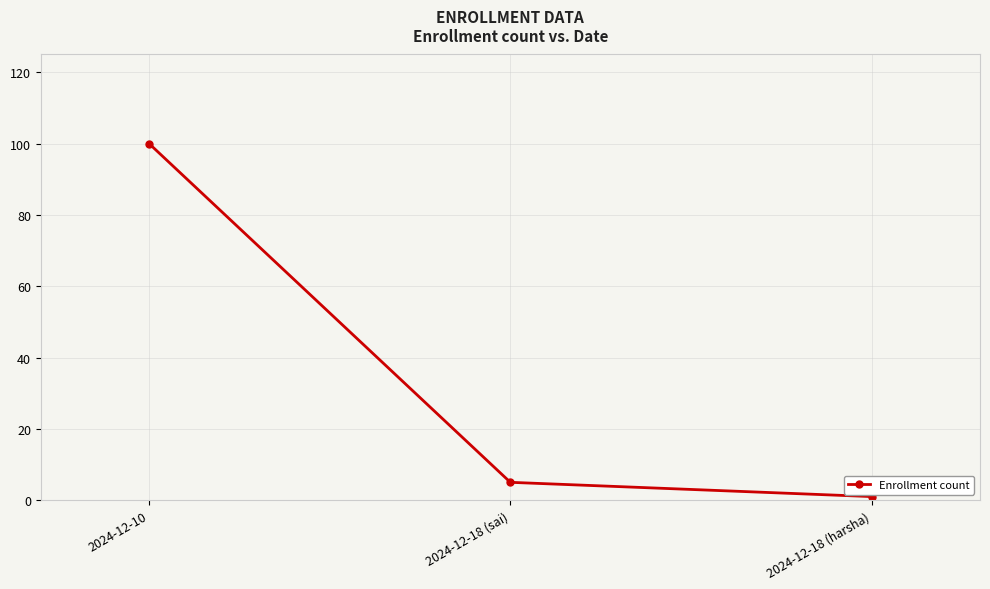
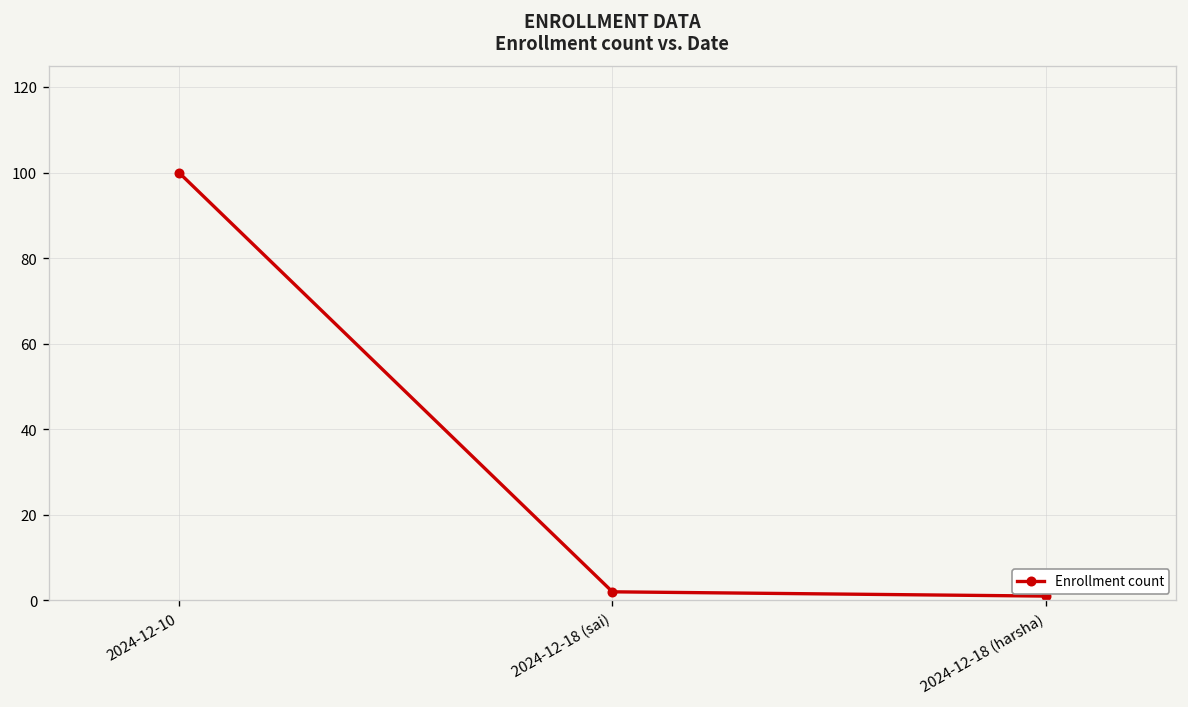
2024-12-18 (sai): 5 -> 2
